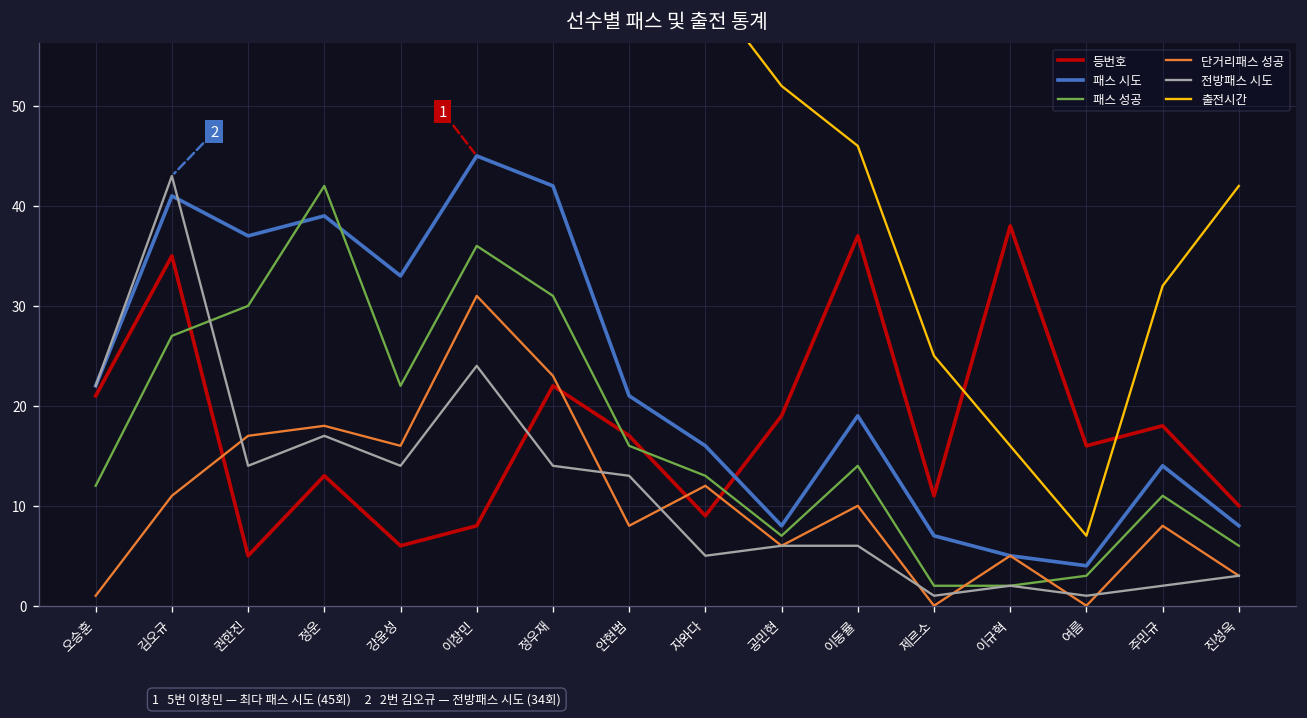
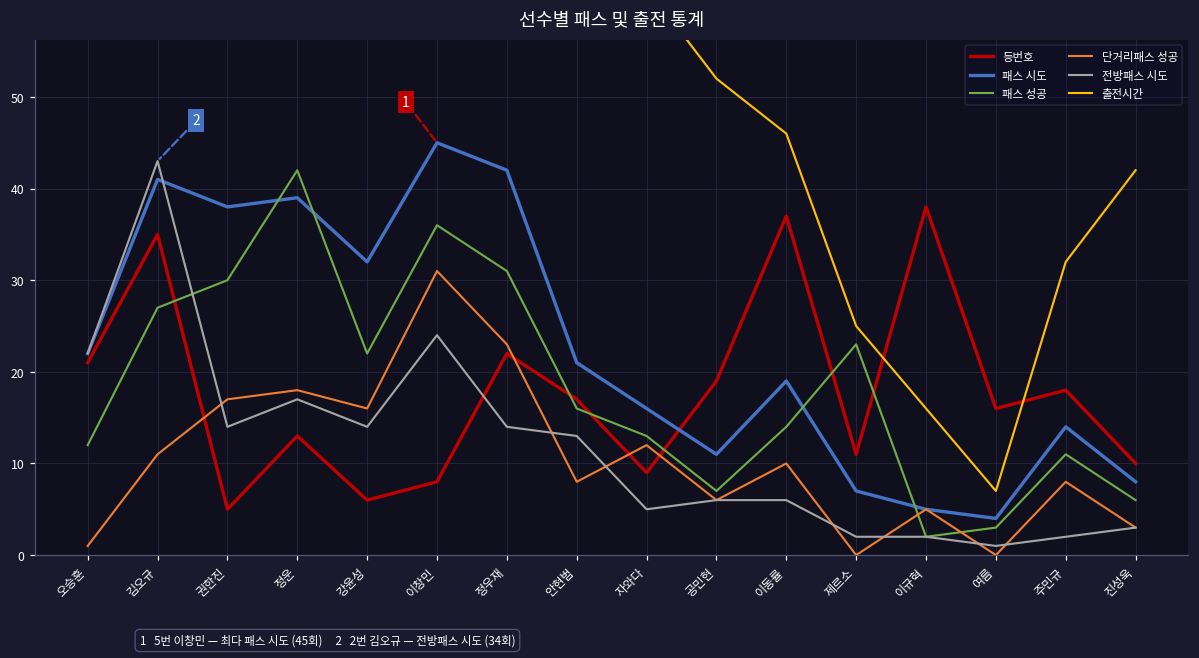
패스 시도, 권한진: 37 -> 38
패스 시도, 강윤성: 33 -> 32
패스 시도, 공민현: 8 -> 11
패스 성공, 제르소: 2 -> 23
전방패스 시도, 제르소: 1 -> 2
